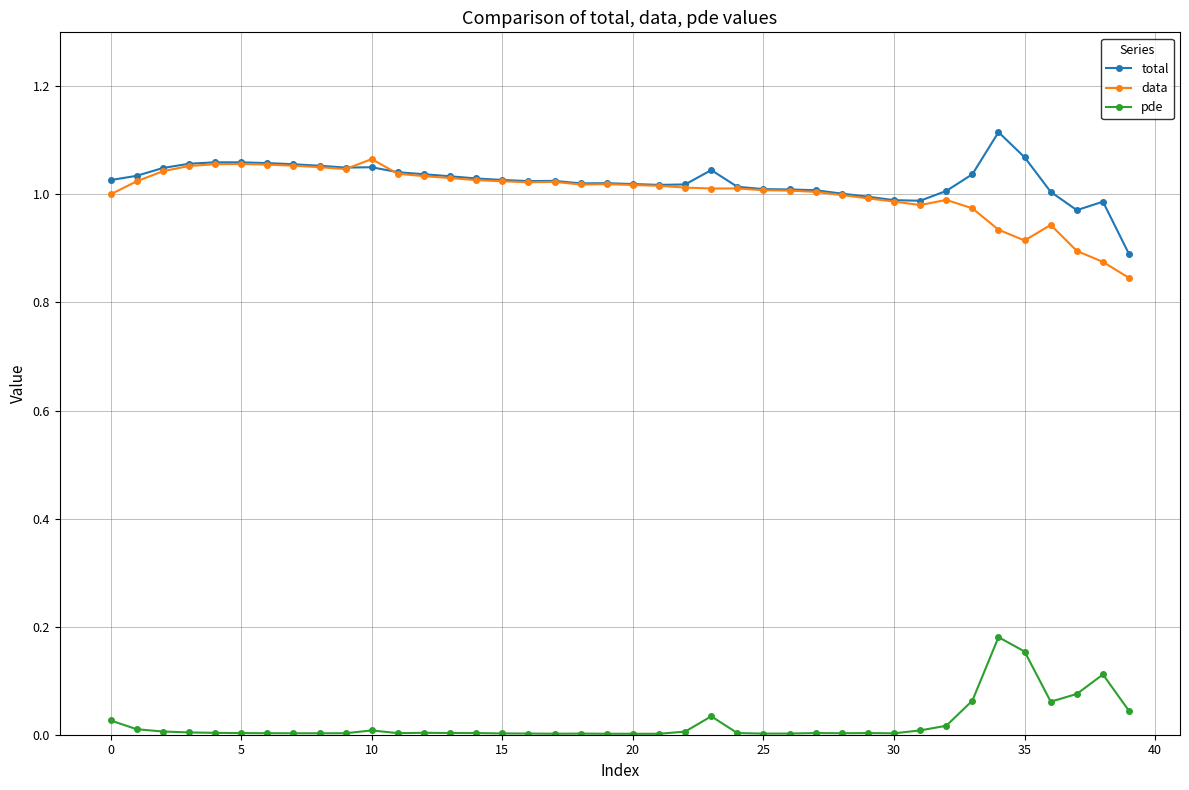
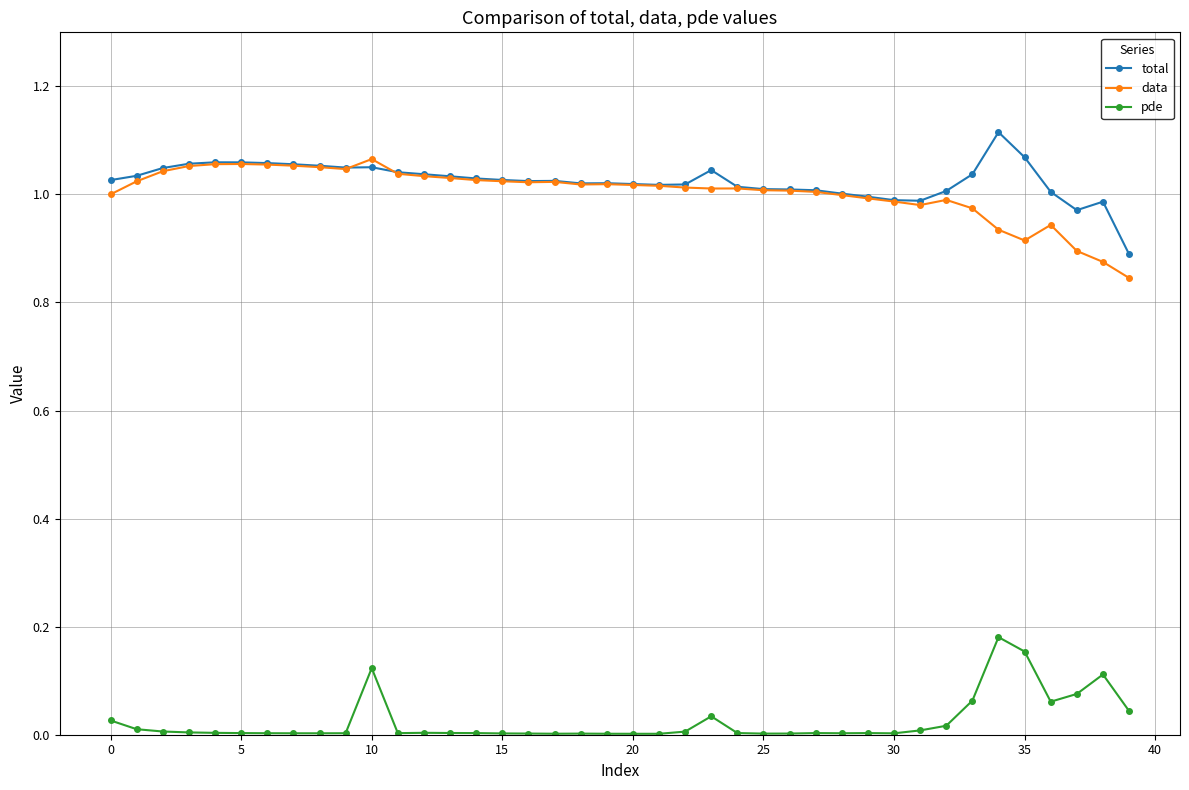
pde, 10: 0.01 -> 0.12
